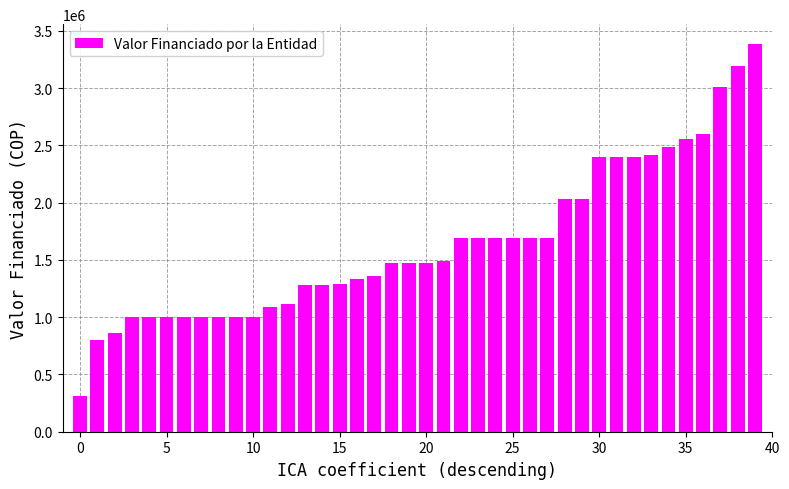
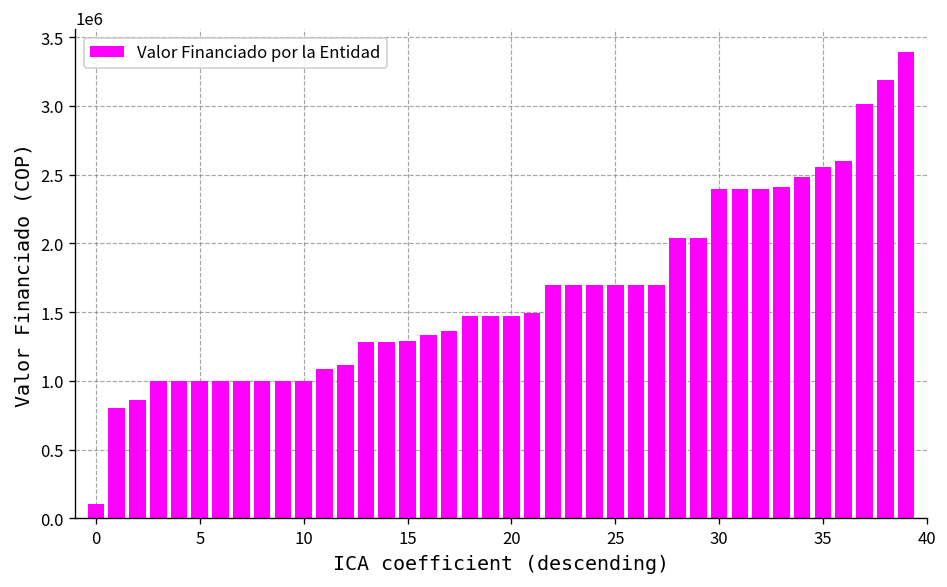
0: 320000 -> 100000
